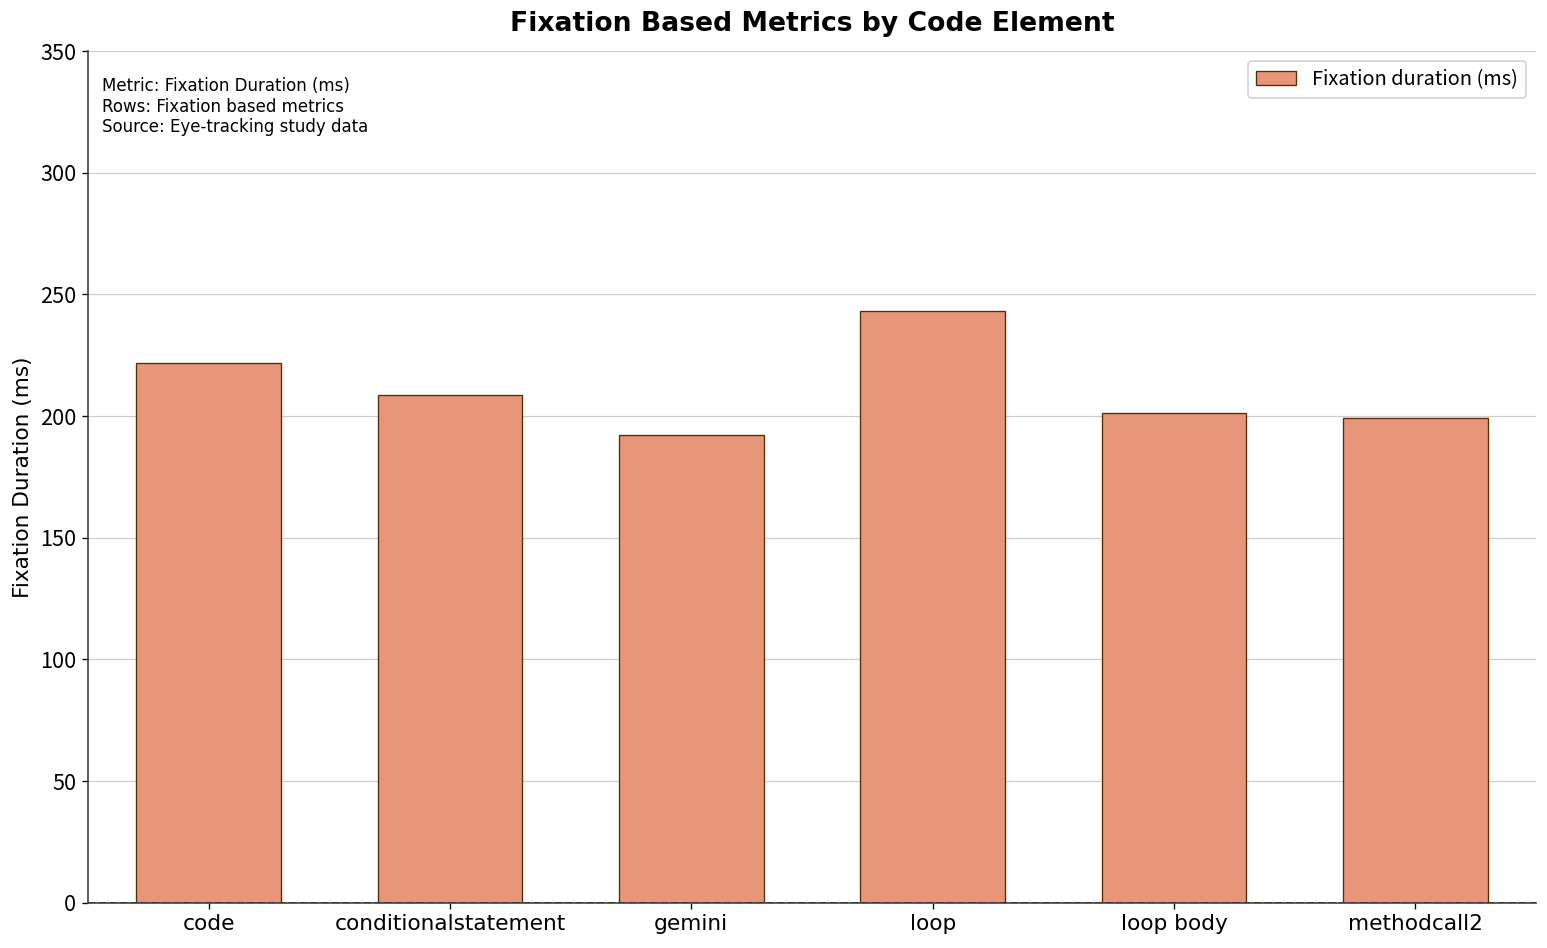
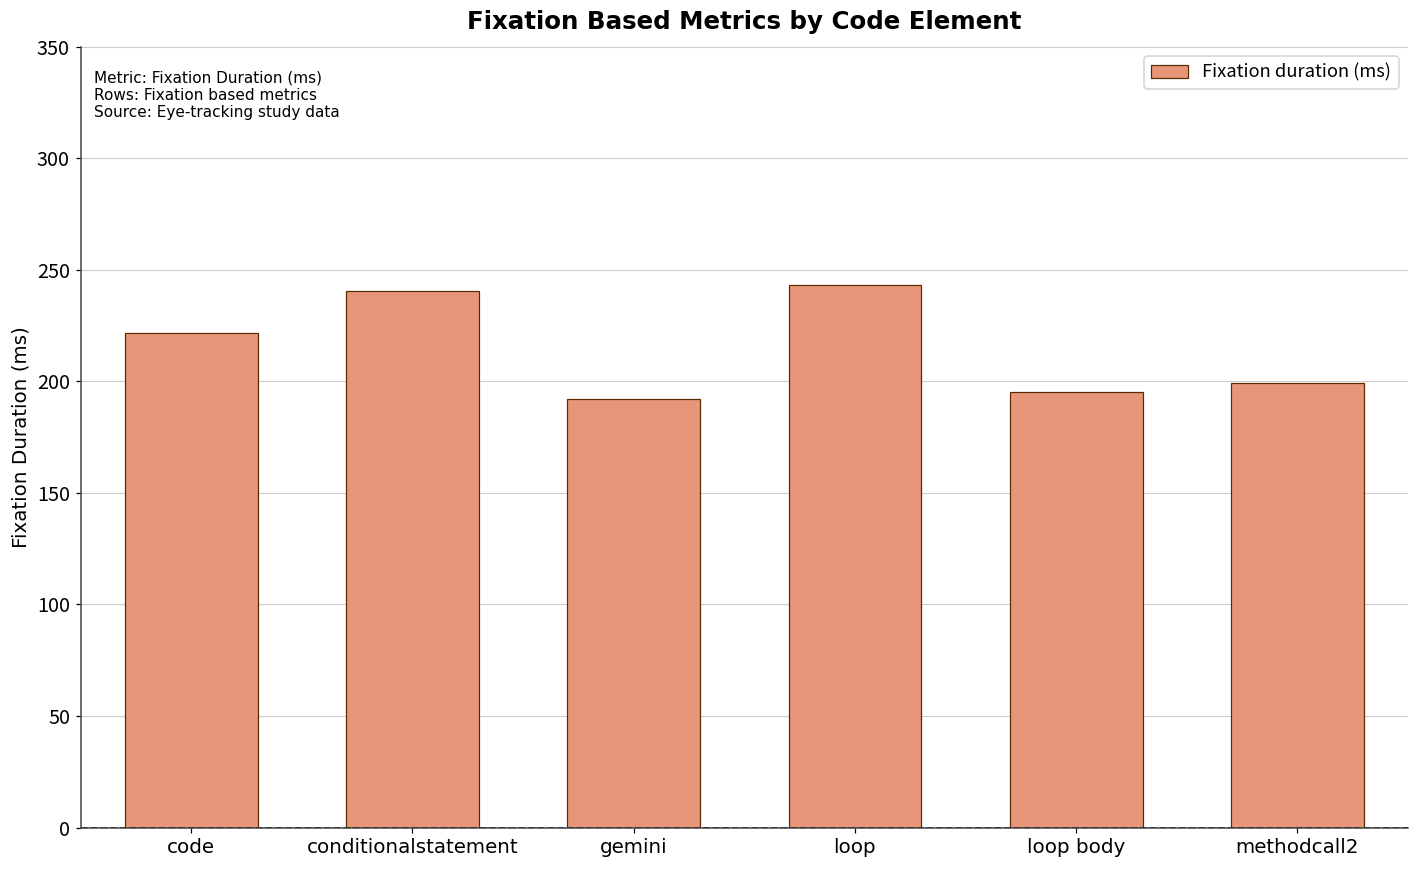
conditionalstatement: 209 -> 241
loop body: 201 -> 195
